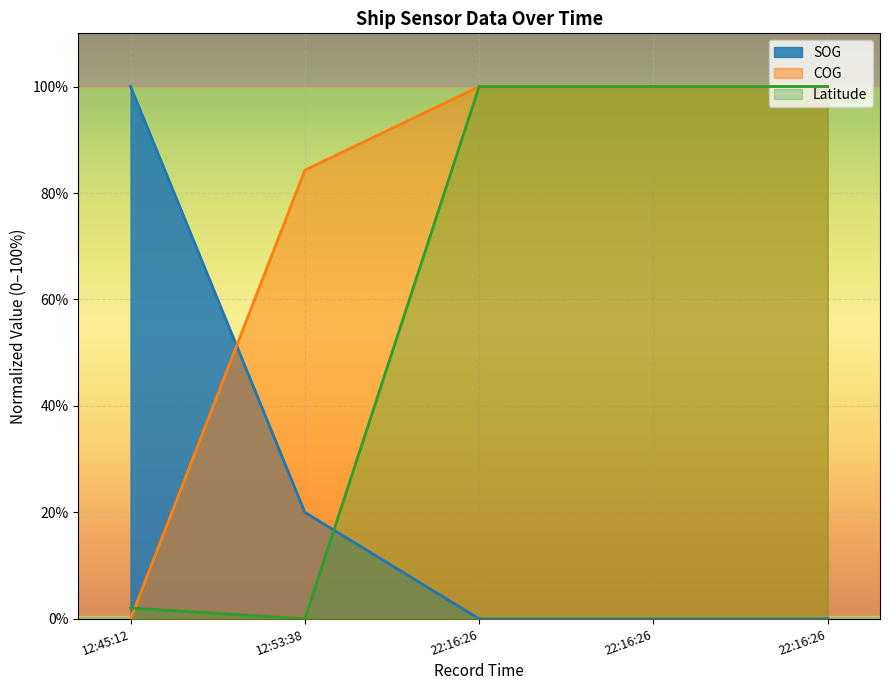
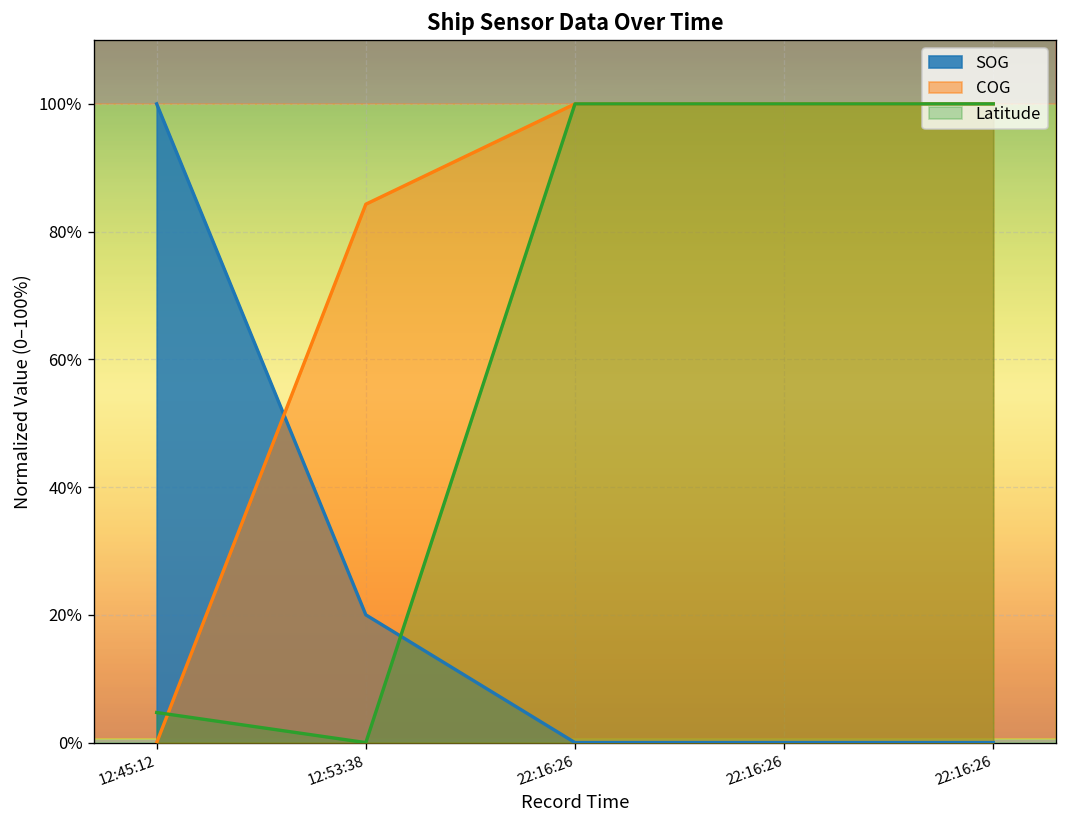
Latitude, 12:45:12: 2% -> 5%
